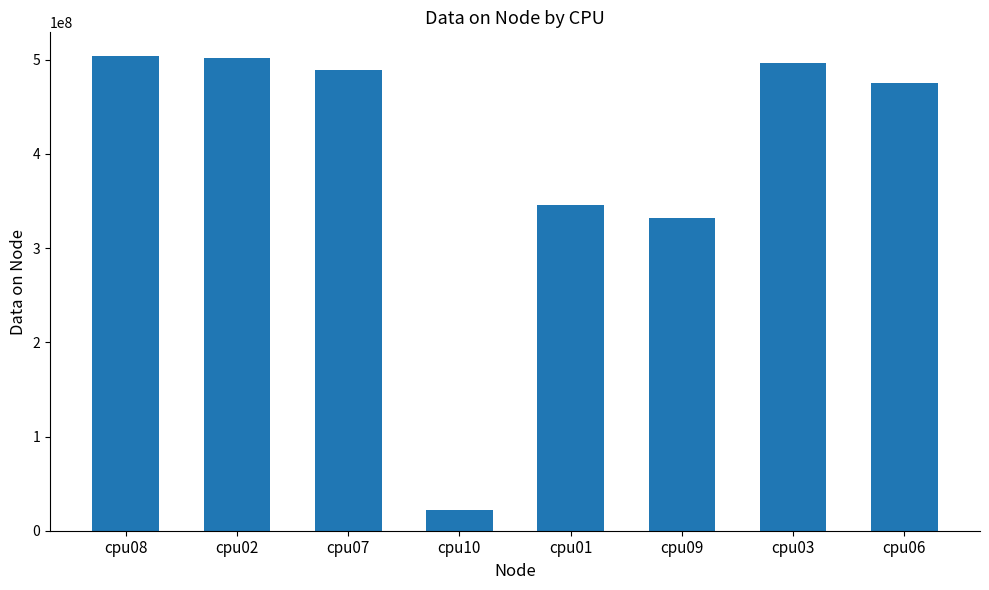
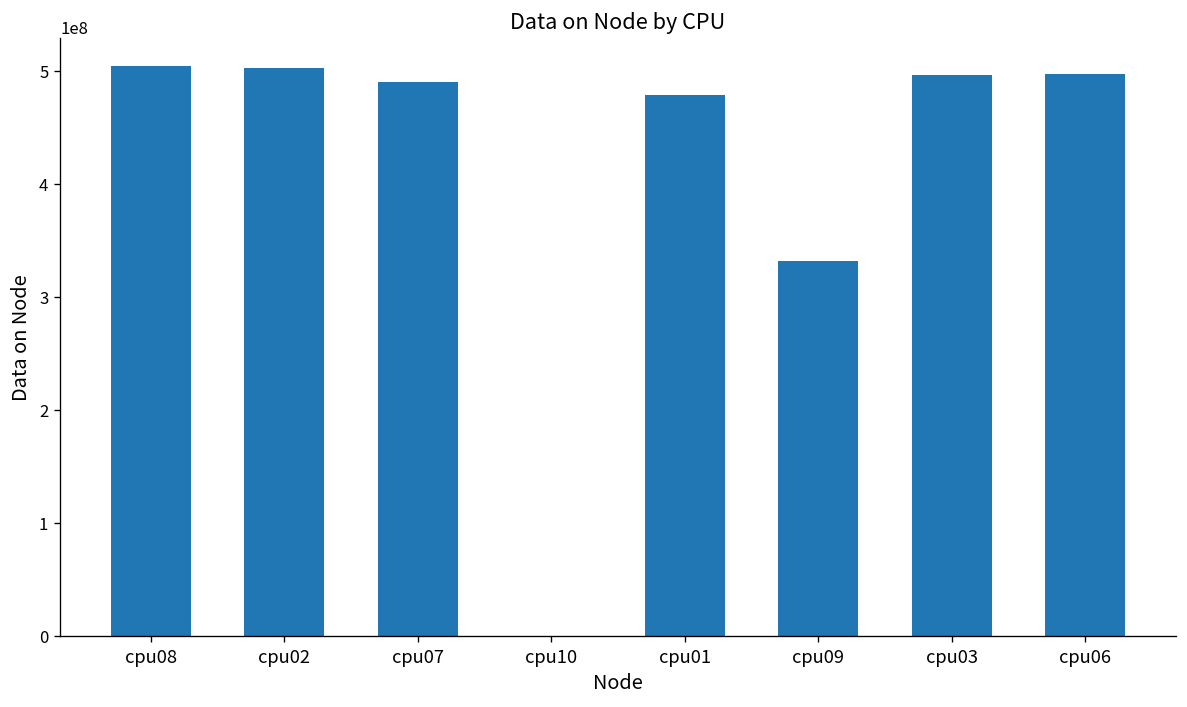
cpu10: 20000000 -> 0
cpu01: 350000000 -> 480000000
cpu06: 480000000 -> 500000000
